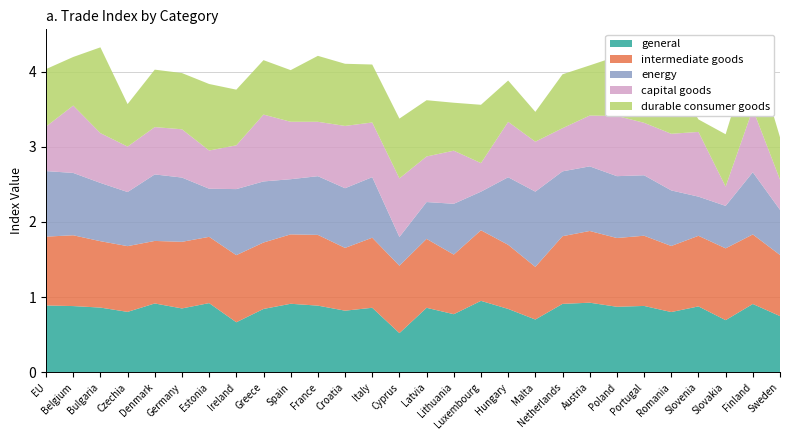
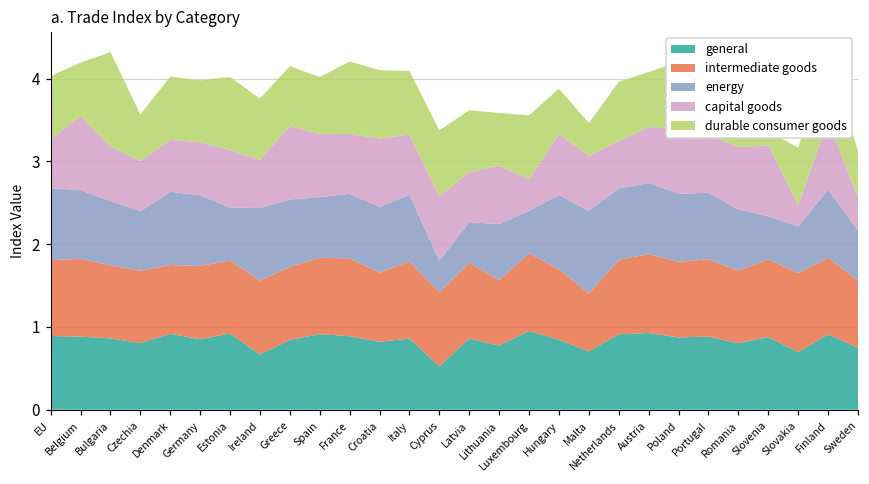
capital goods, Estonia: 0.5 -> 0.7
